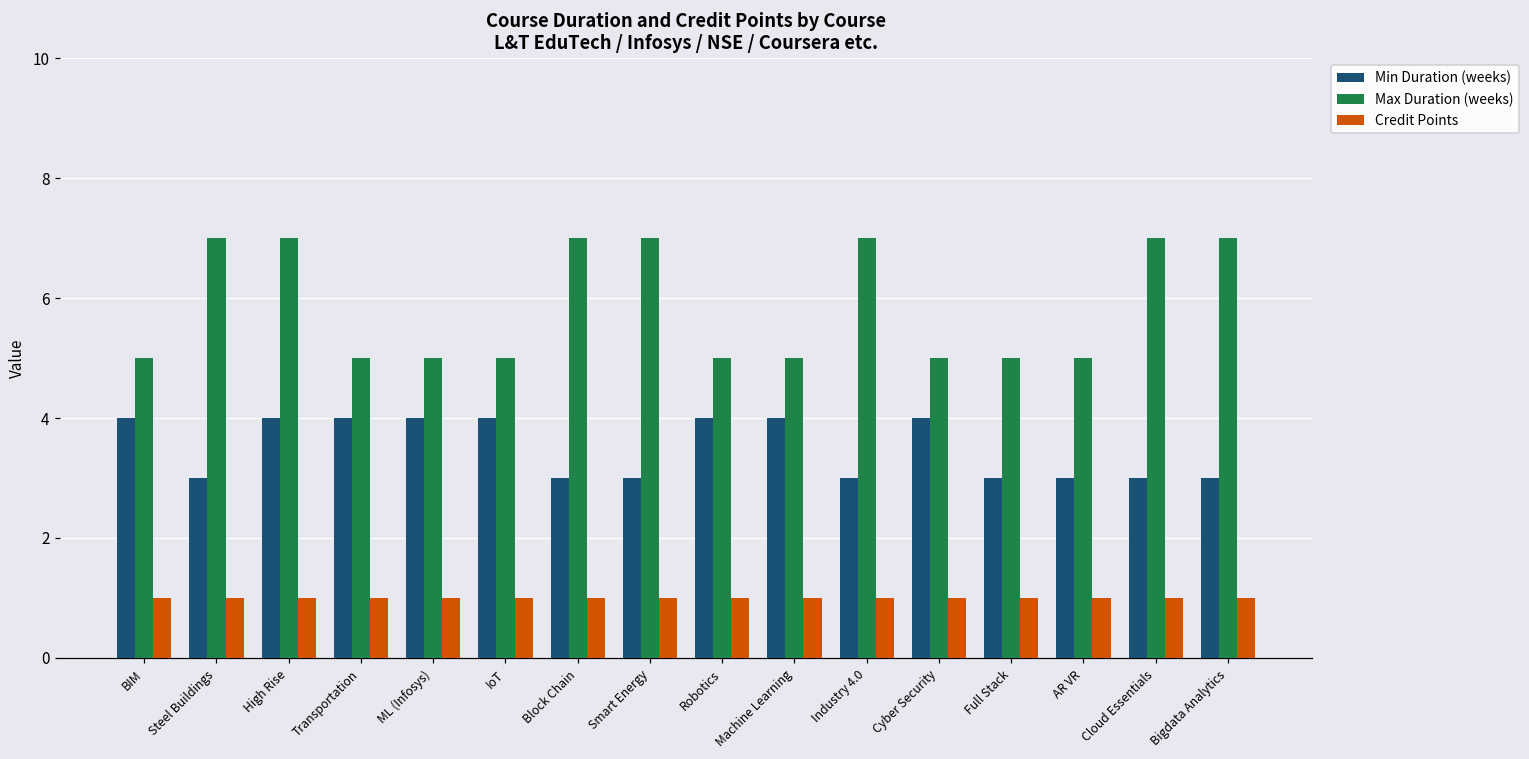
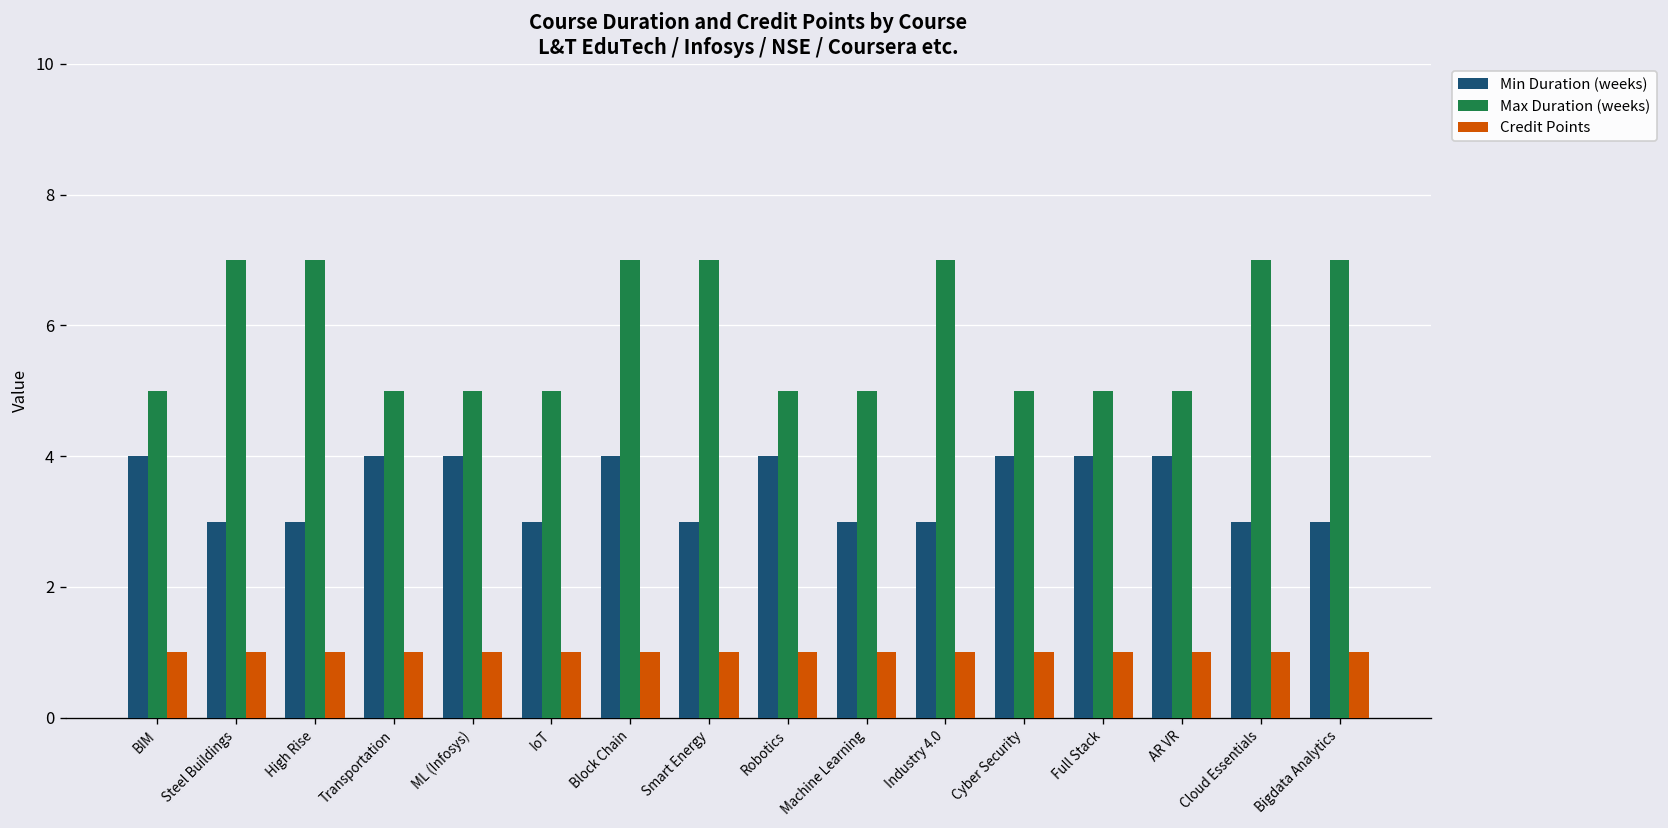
Min Duration (weeks), High Rise: 4 -> 3
Min Duration (weeks), IoT: 4 -> 3
Min Duration (weeks), Block Chain: 3 -> 4
Min Duration (weeks), Machine Learning: 4 -> 3
Min Duration (weeks), Full Stack: 3 -> 4
Min Duration (weeks), AR VR: 3 -> 4
